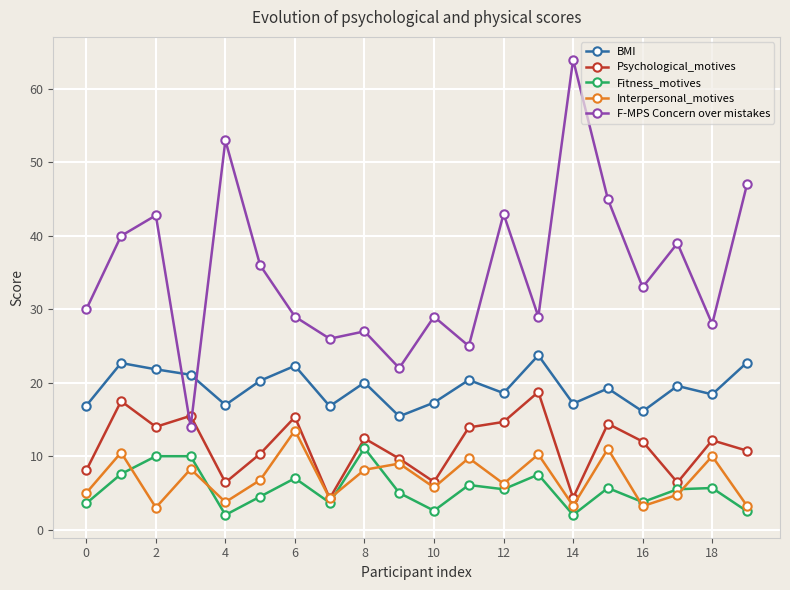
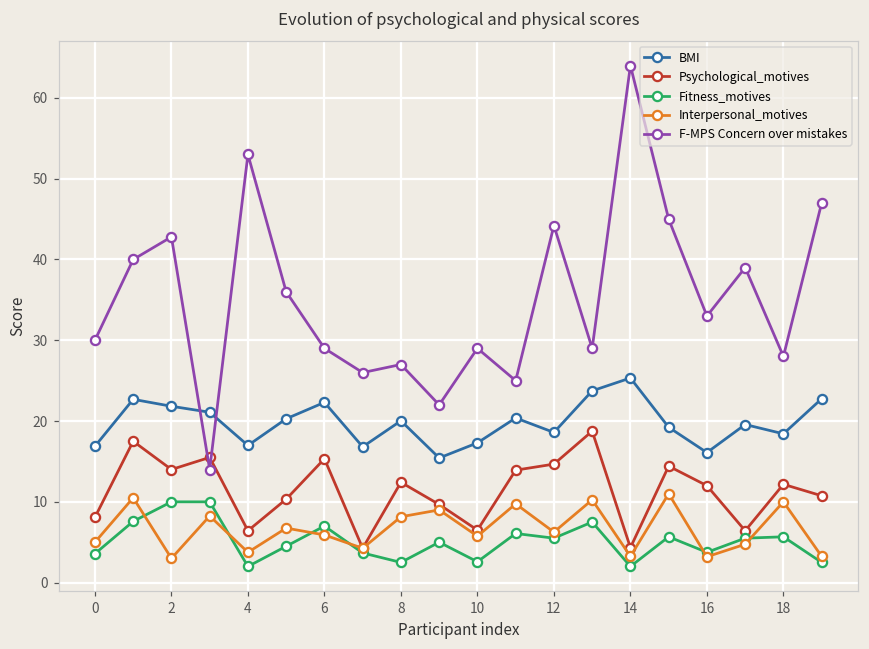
Interpersonal_motives, 6: 14 -> 6
Fitness_motives, 8: 11 -> 3
F-MPS Concern over mistakes, 12: 43 -> 44
BMI, 14: 17 -> 25
